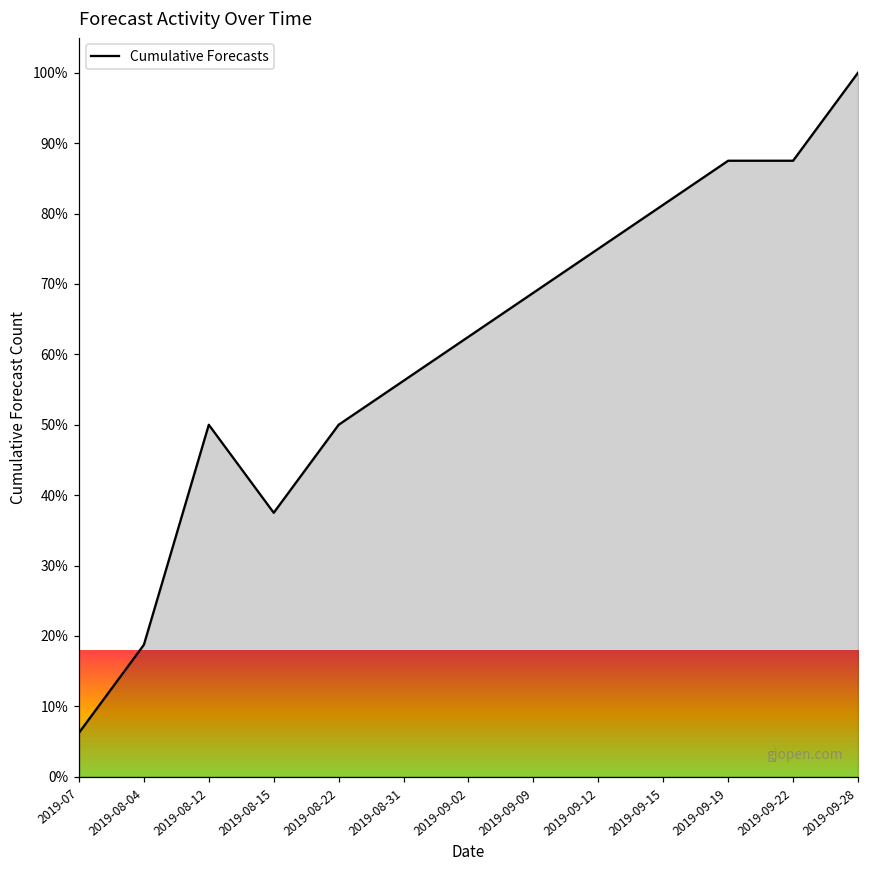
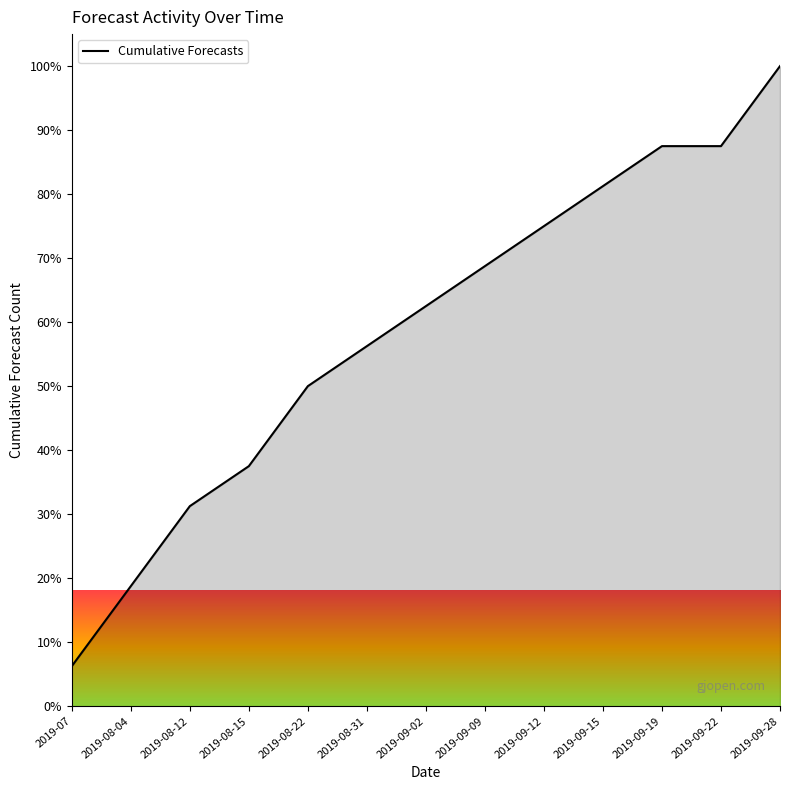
2019-08-12: 50% -> 31%
